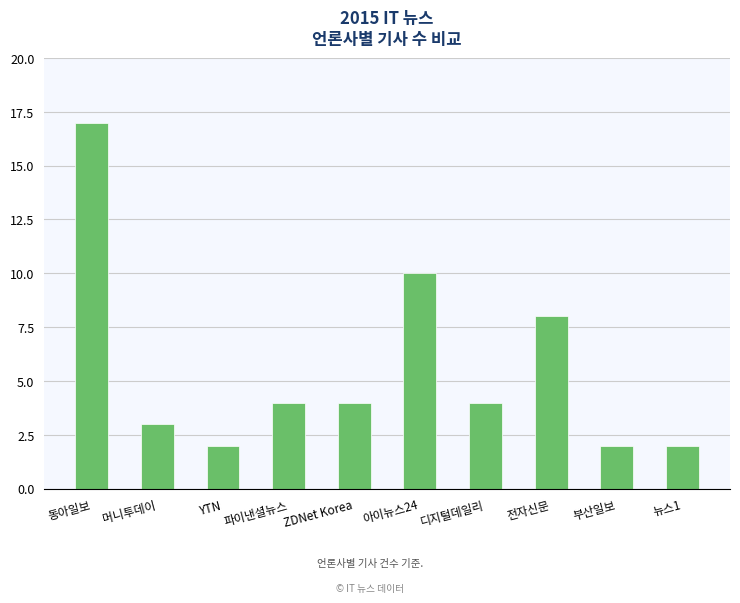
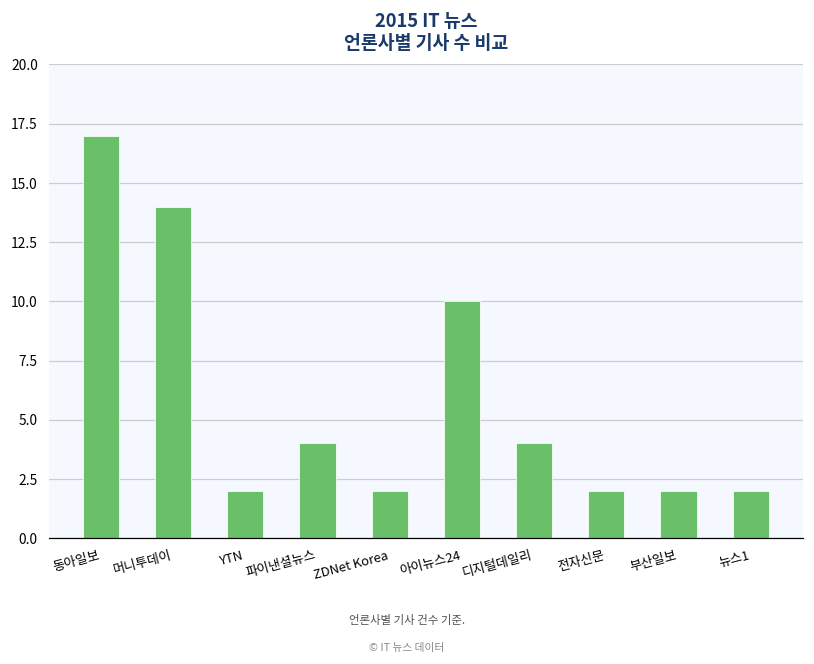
머니투데이: 3 -> 14
ZDNet Korea: 4 -> 2
전자신문: 8 -> 2
